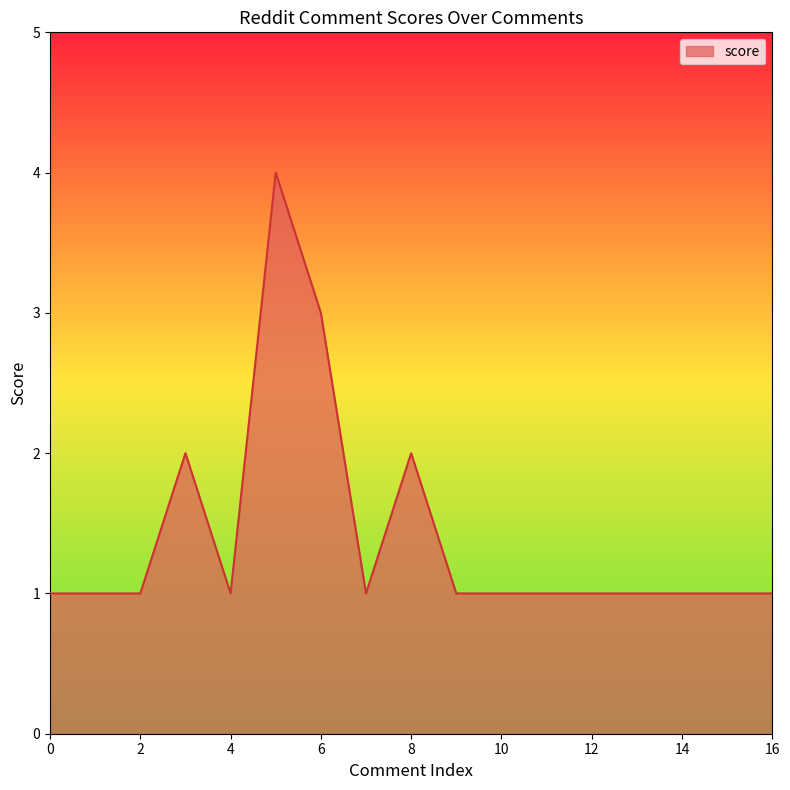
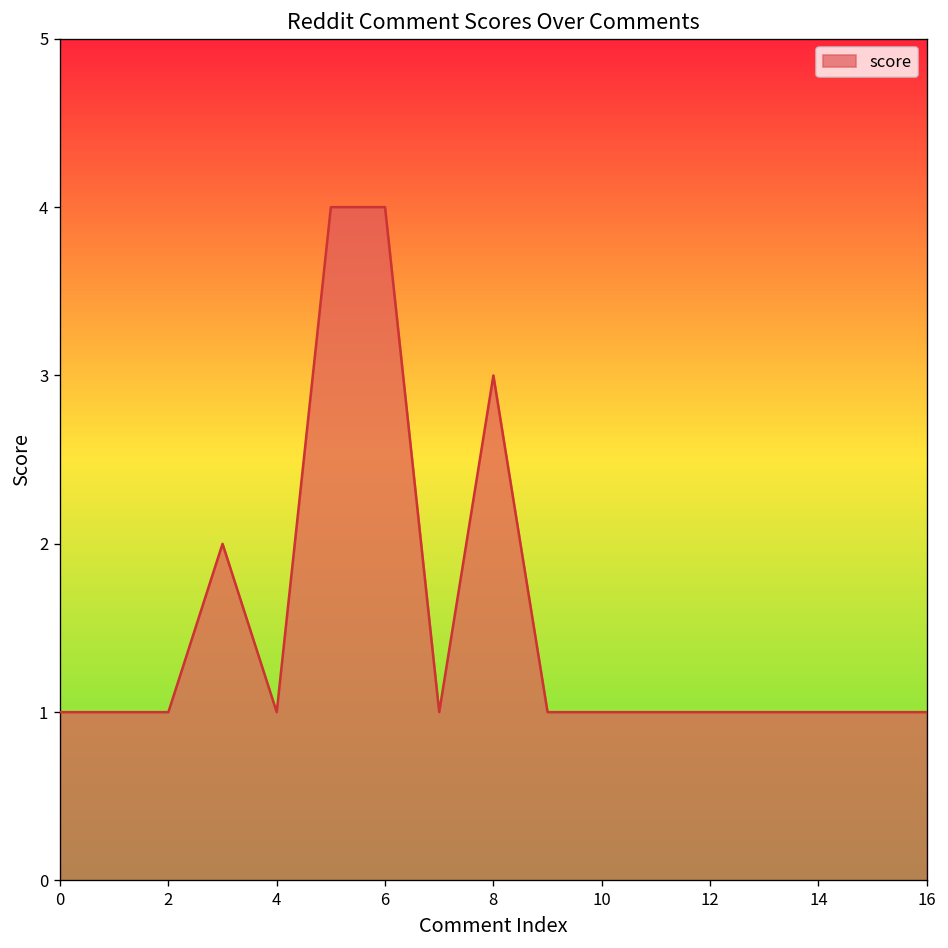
6: 3 -> 4
8: 2 -> 3
